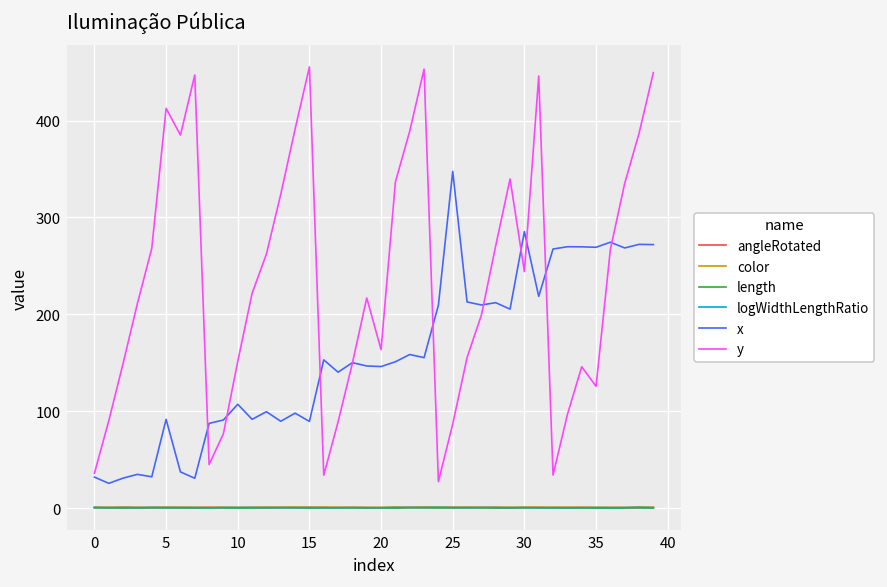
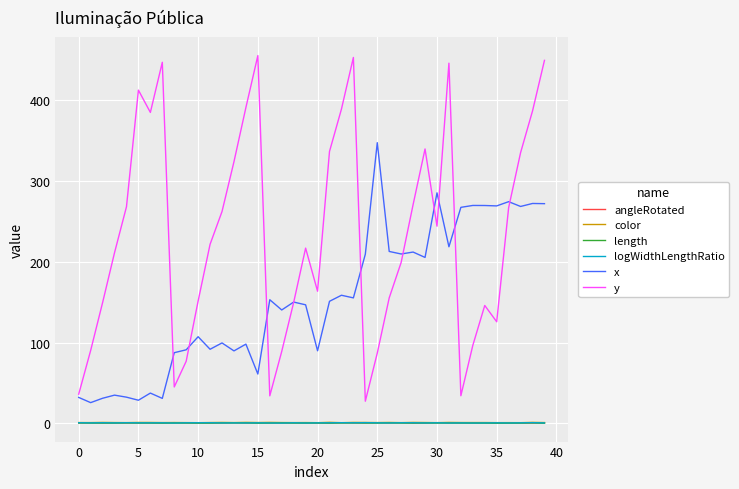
x, 5: 90 -> 30
x, 15: 90 -> 60
x, 20: 150 -> 90
